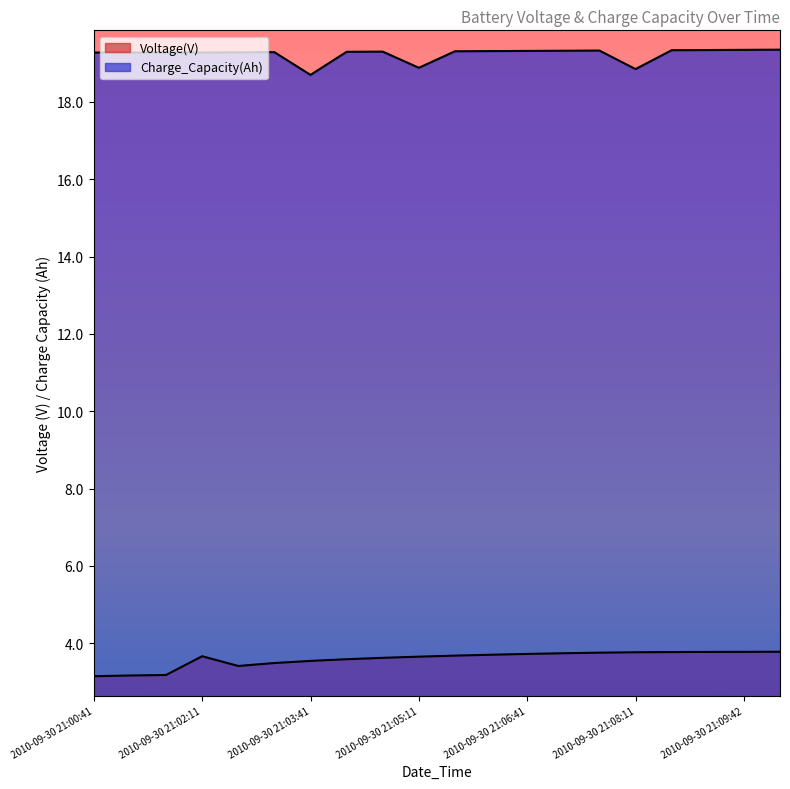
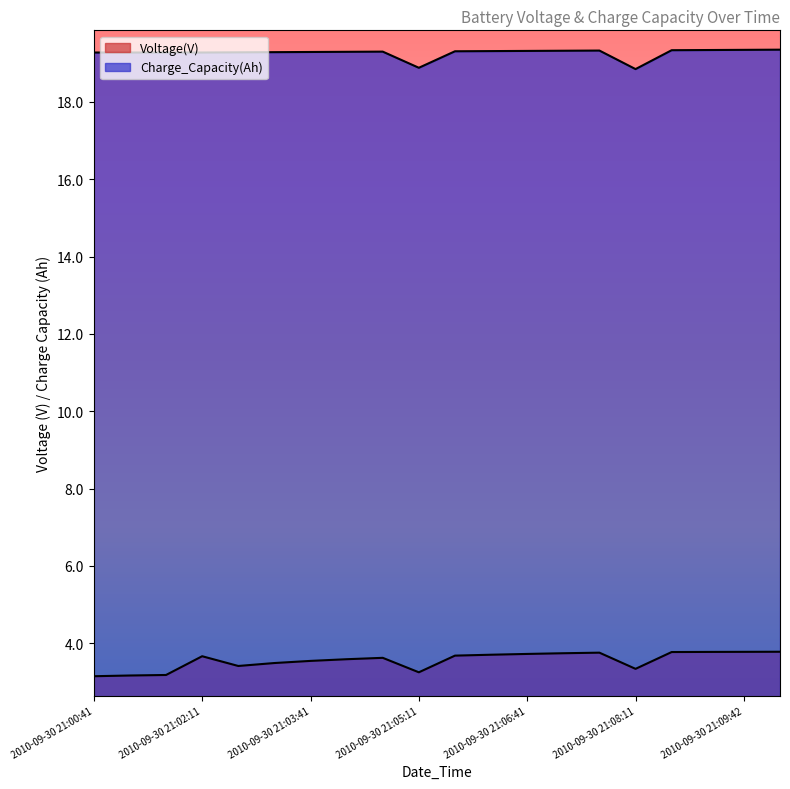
Charge_Capacity(Ah), 2010-09-30 21:03:41: 18.7 -> 19.3
Voltage(V), 2010-09-30 21:05:11: 3.7 -> 3.3
Voltage(V), 2010-09-30 21:08:11: 3.8 -> 3.3
